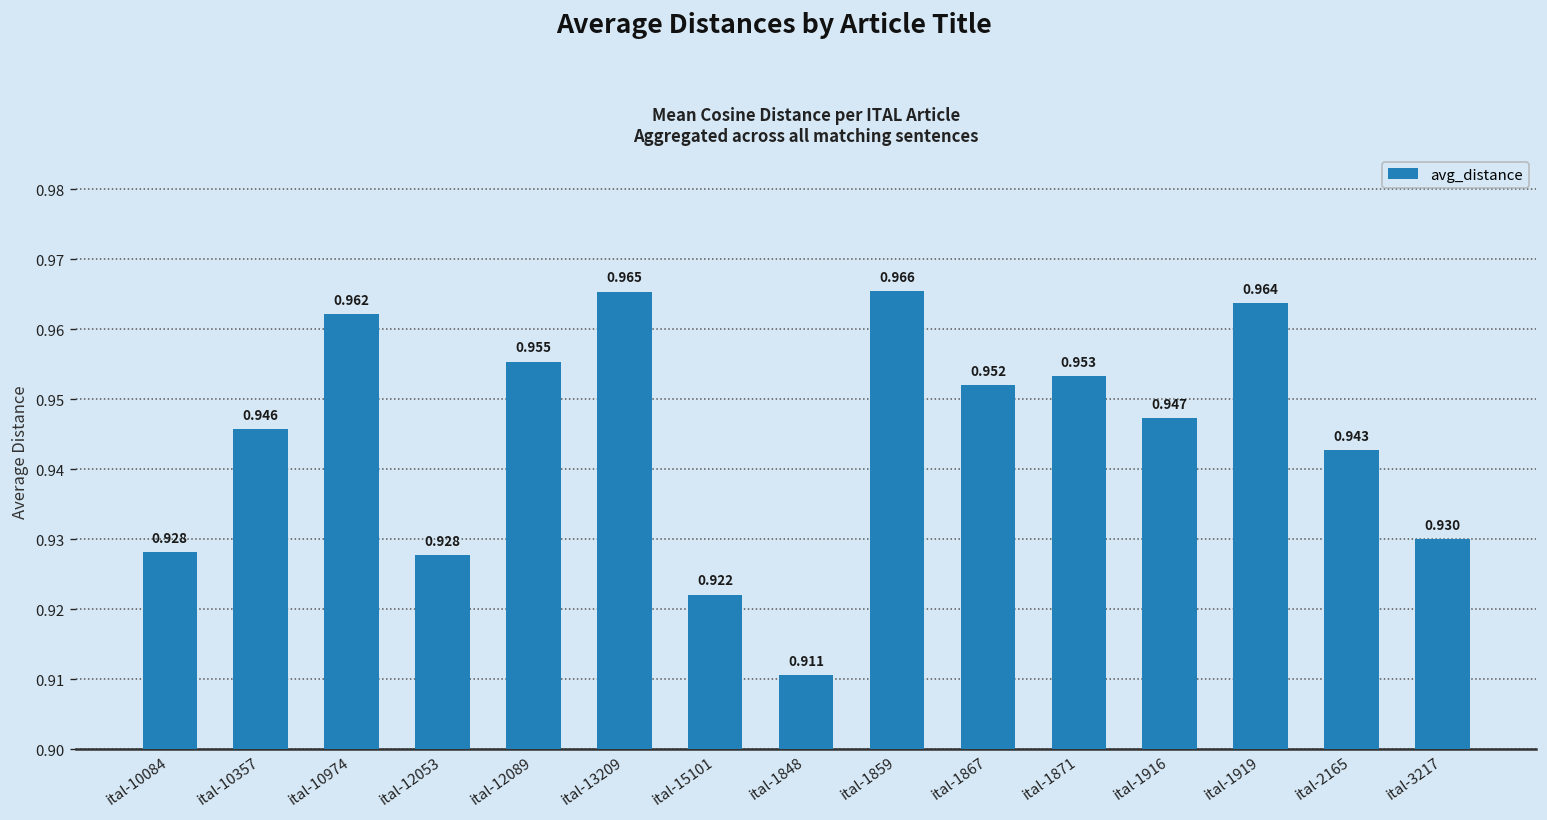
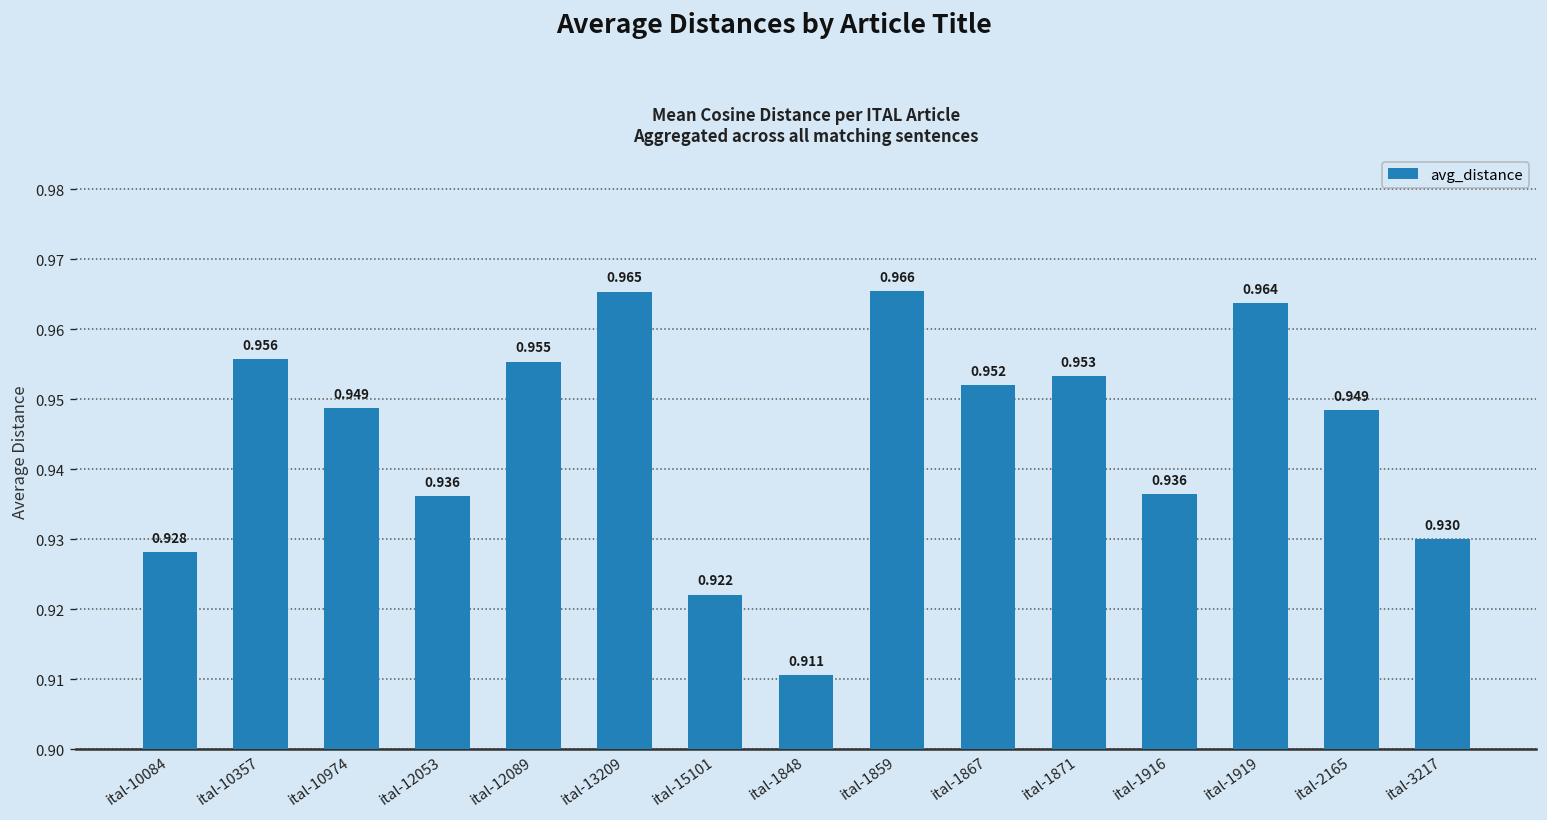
ital-10357: 0.946 -> 0.956
ital-10974: 0.962 -> 0.949
ital-12053: 0.928 -> 0.936
ital-1916: 0.947 -> 0.936
ital-2165: 0.943 -> 0.949
